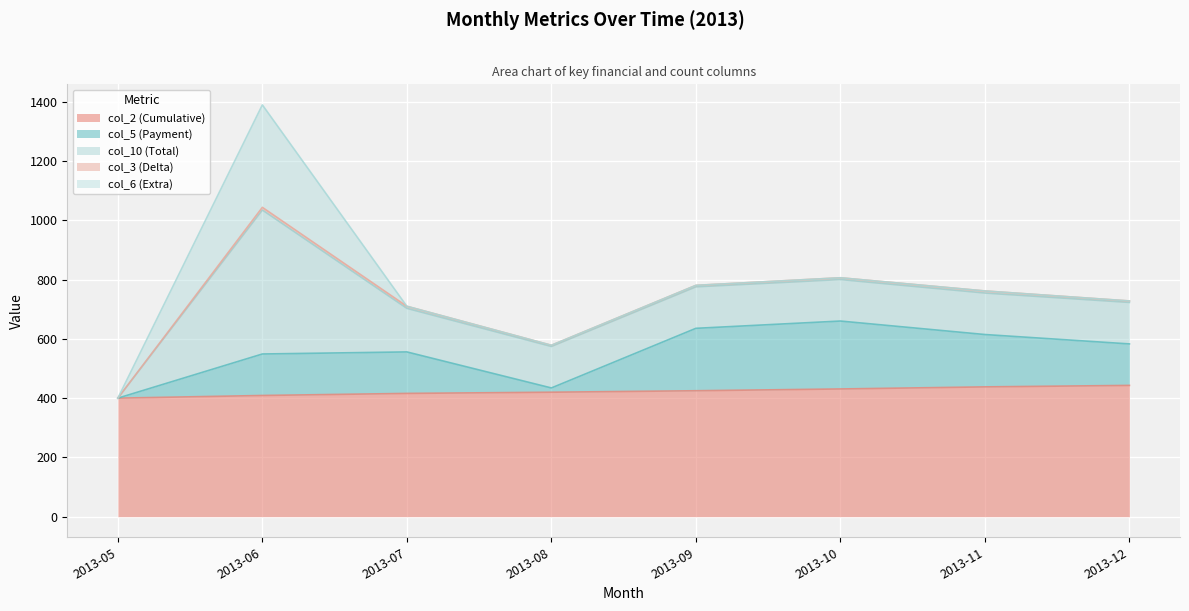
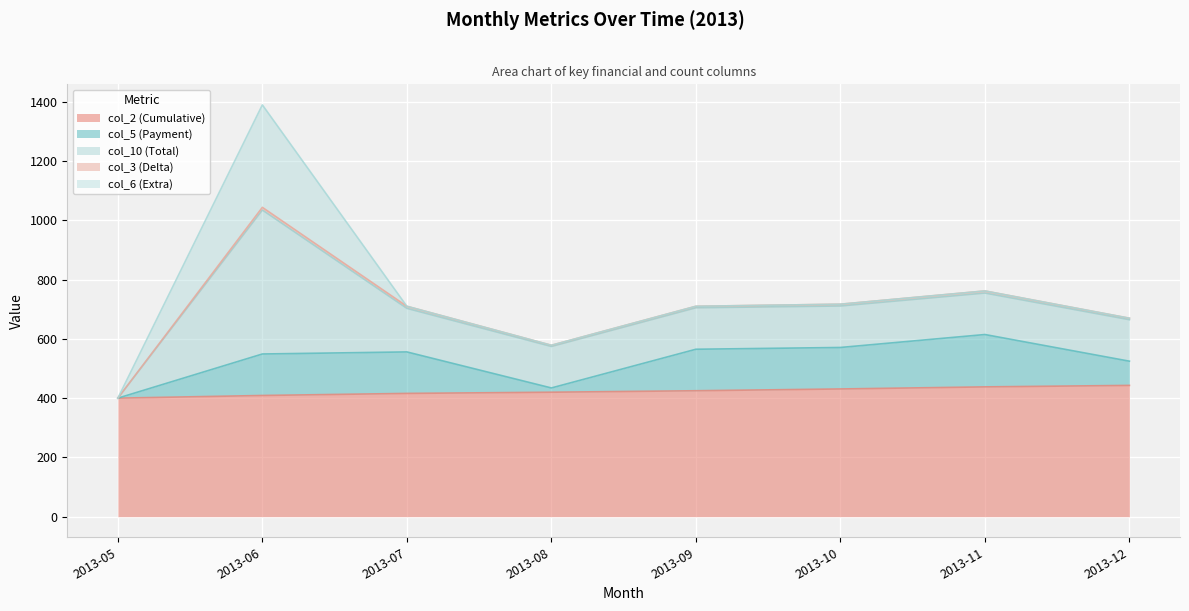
col_5 (Payment), 2013-09: 210 -> 140
col_5 (Payment), 2013-10: 230 -> 140
col_5 (Payment), 2013-12: 140 -> 80
